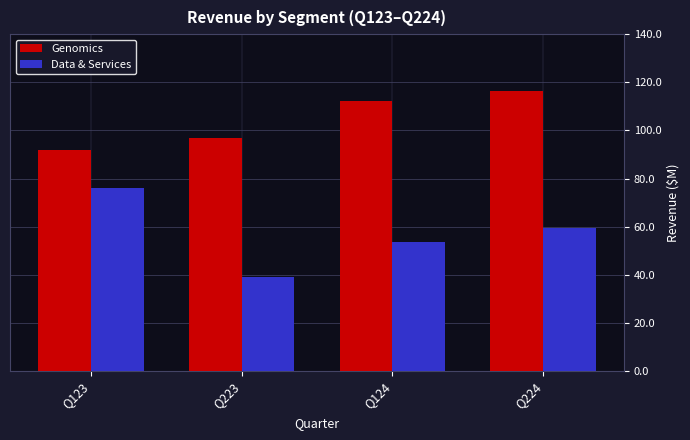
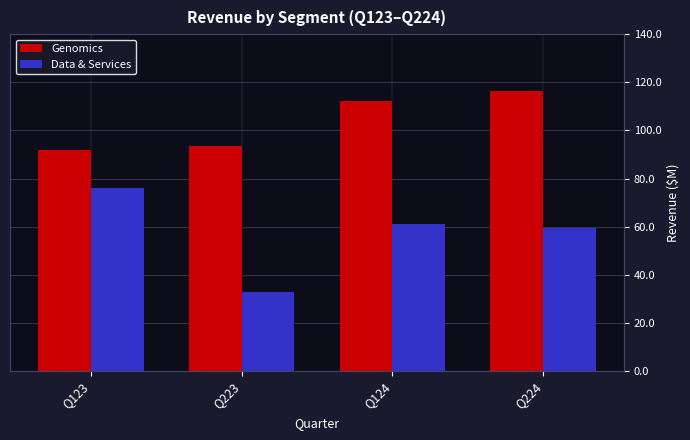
Genomics, Q223: 97 -> 93
Data & Services, Q223: 39 -> 33
Data & Services, Q124: 54 -> 61
